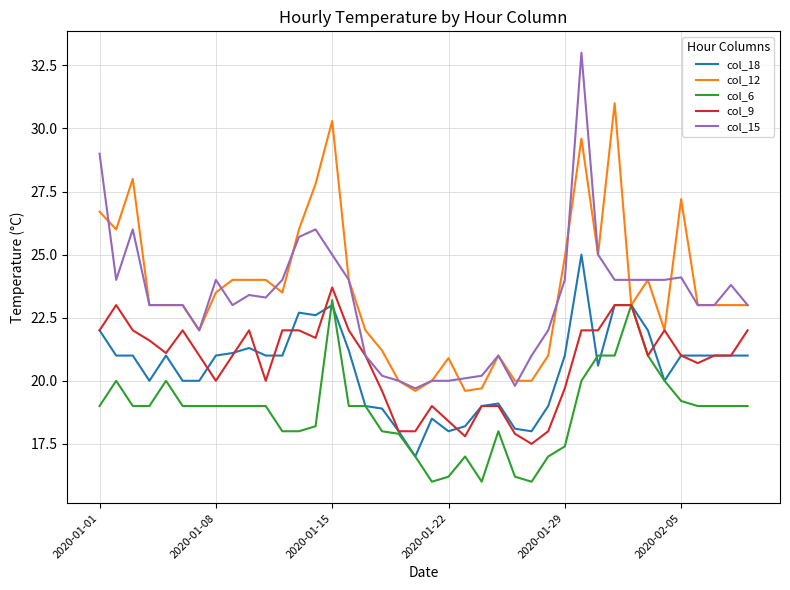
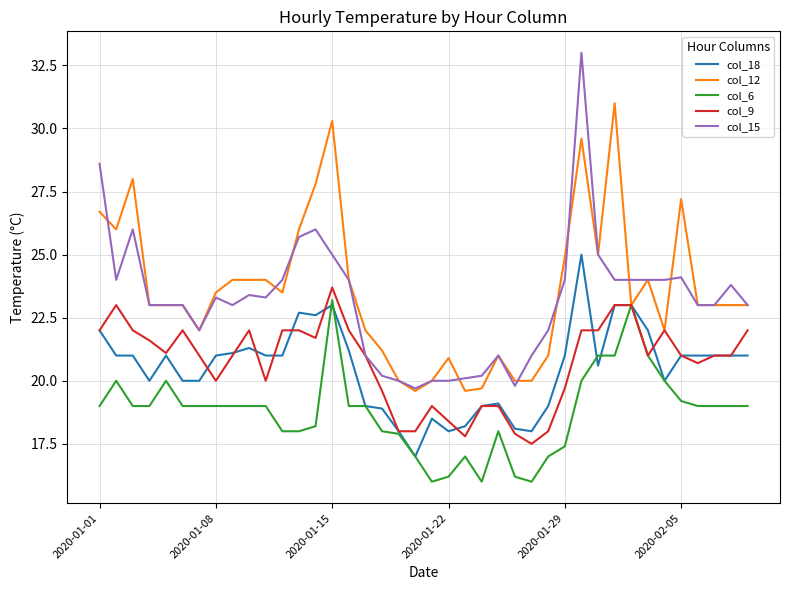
col_15, 2020-01-01: 29.0 -> 28.6
col_15, 2020-01-08: 24.0 -> 23.3
